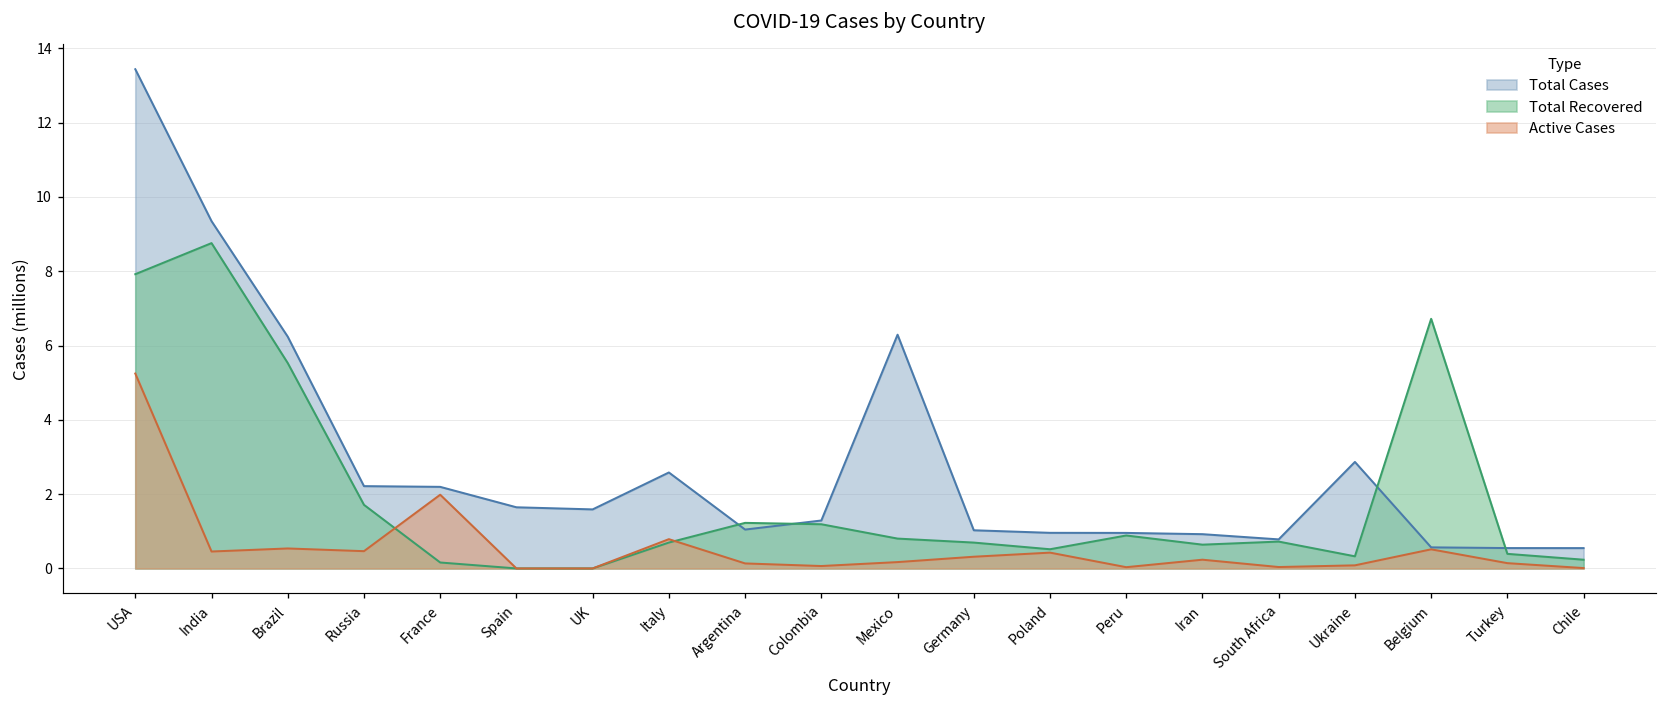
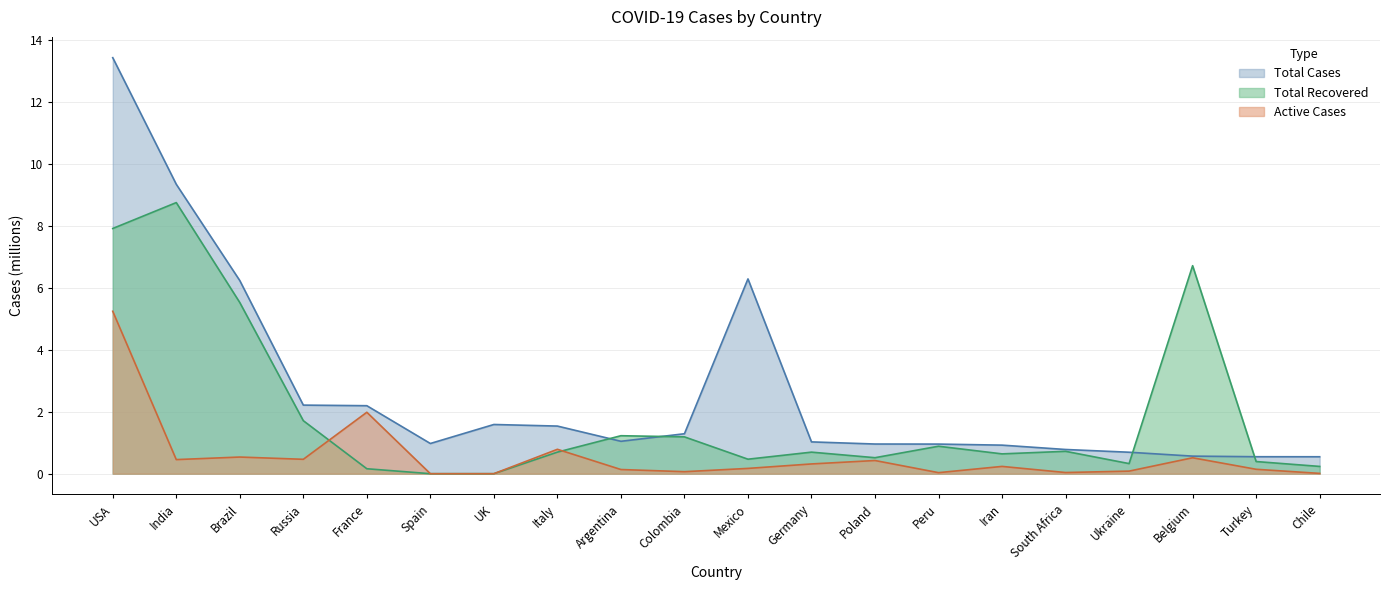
Total Cases, Spain: 1.6 -> 1.0
Total Cases, Italy: 2.6 -> 1.5
Total Recovered, Mexico: 0.8 -> 0.5
Total Cases, Ukraine: 2.9 -> 0.7
